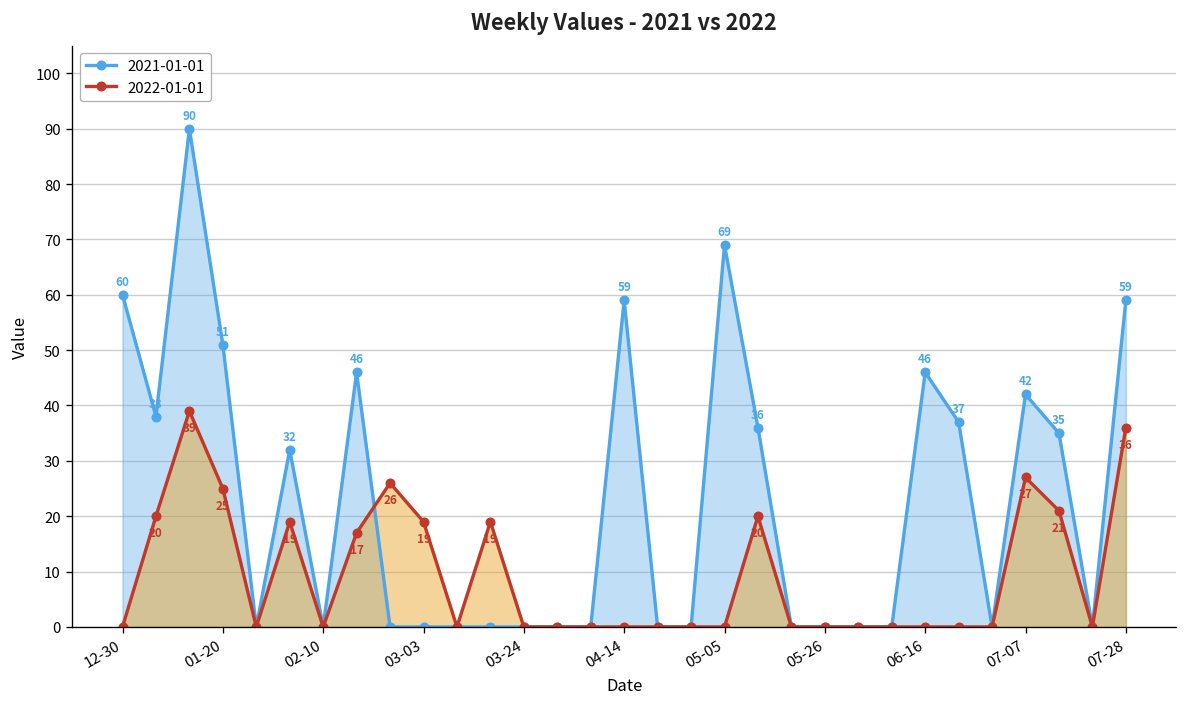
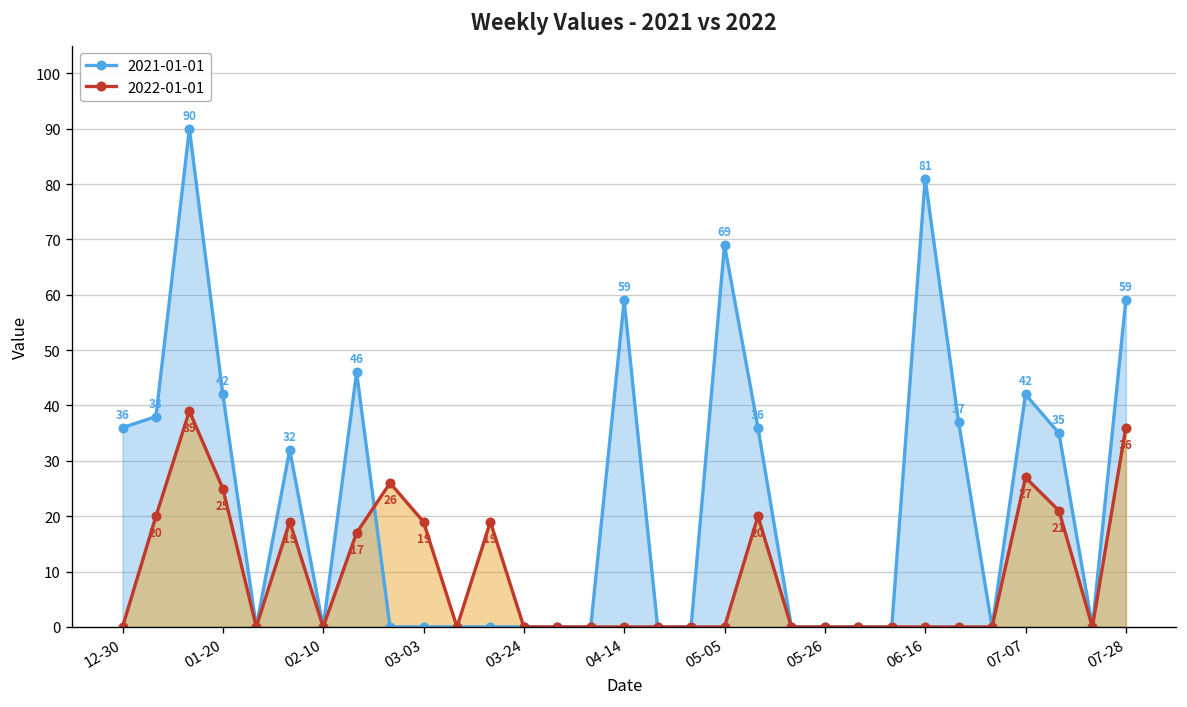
2021-01-01, 12-30: 60 -> 36
2021-01-01, 01-20: 51 -> 42
2021-01-01, 06-16: 46 -> 81
